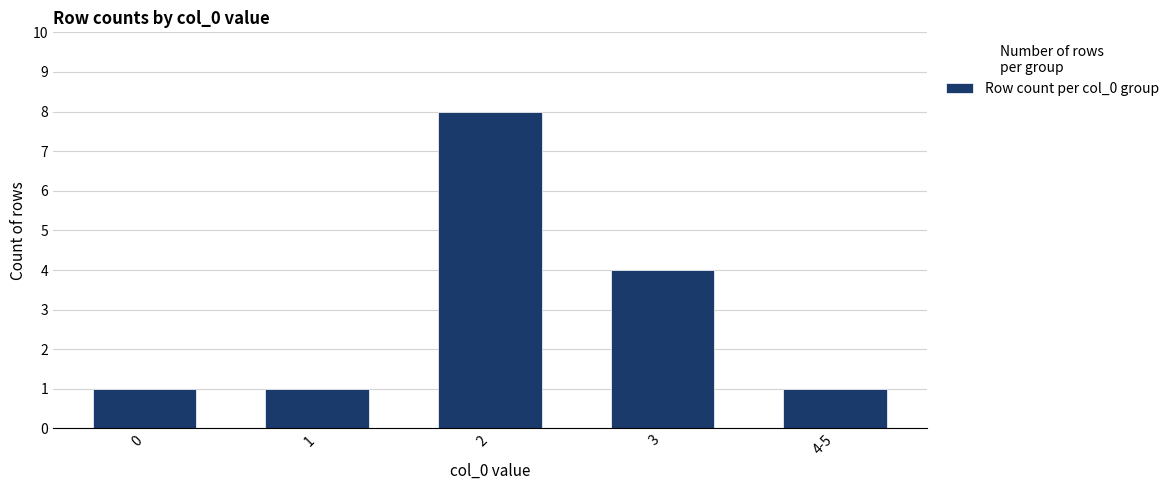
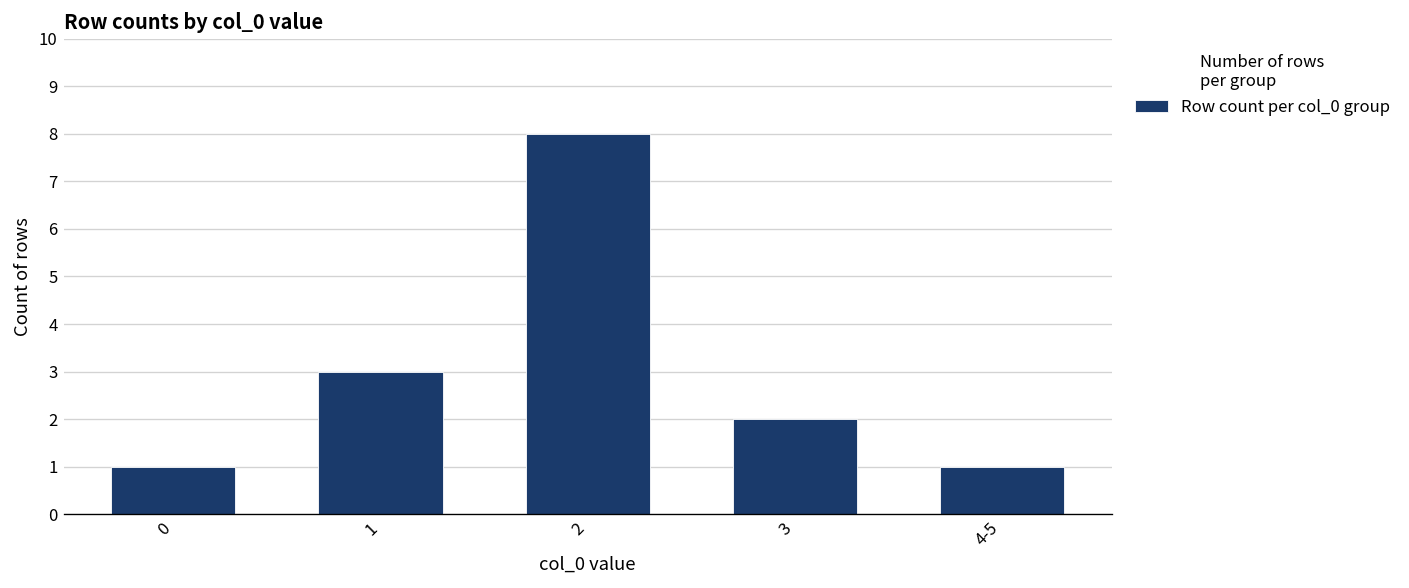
1: 1 -> 3
3: 4 -> 2
